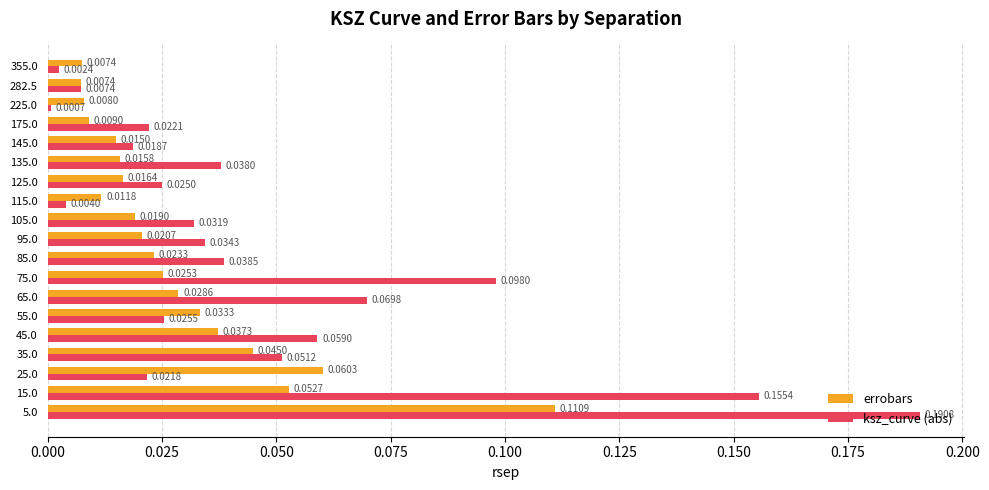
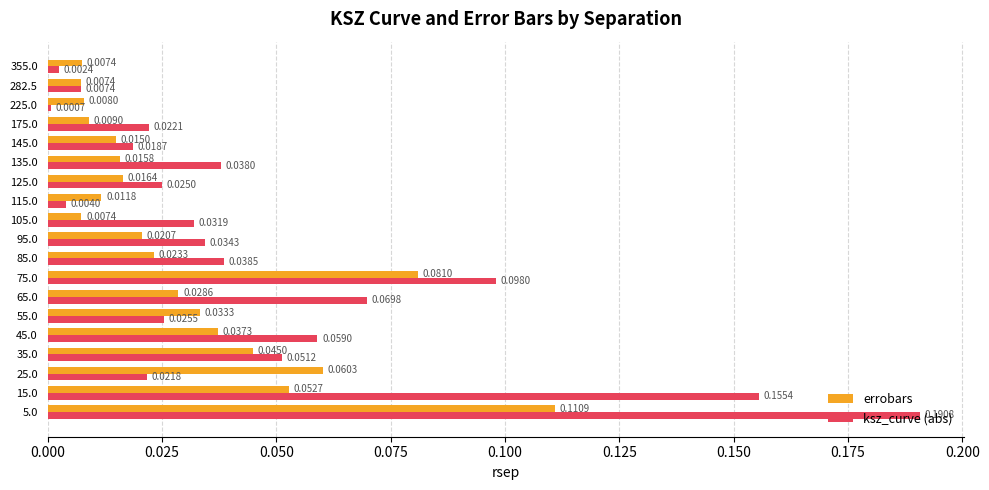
errobars, 105.0: 0.0190 -> 0.0074
errobars, 75.0: 0.0253 -> 0.0810
